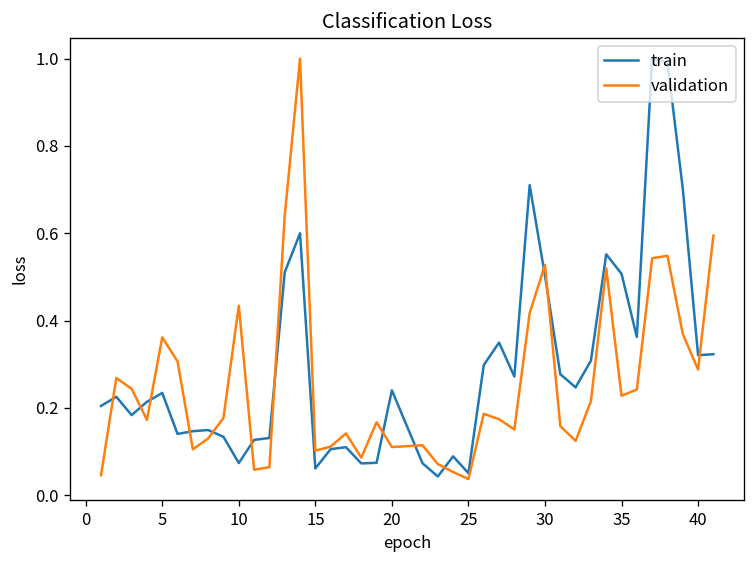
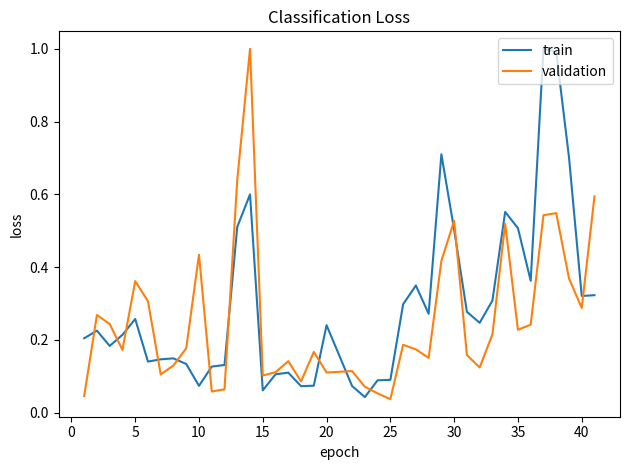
train, 5: 0.23 -> 0.26
train, 25: 0.05 -> 0.09
